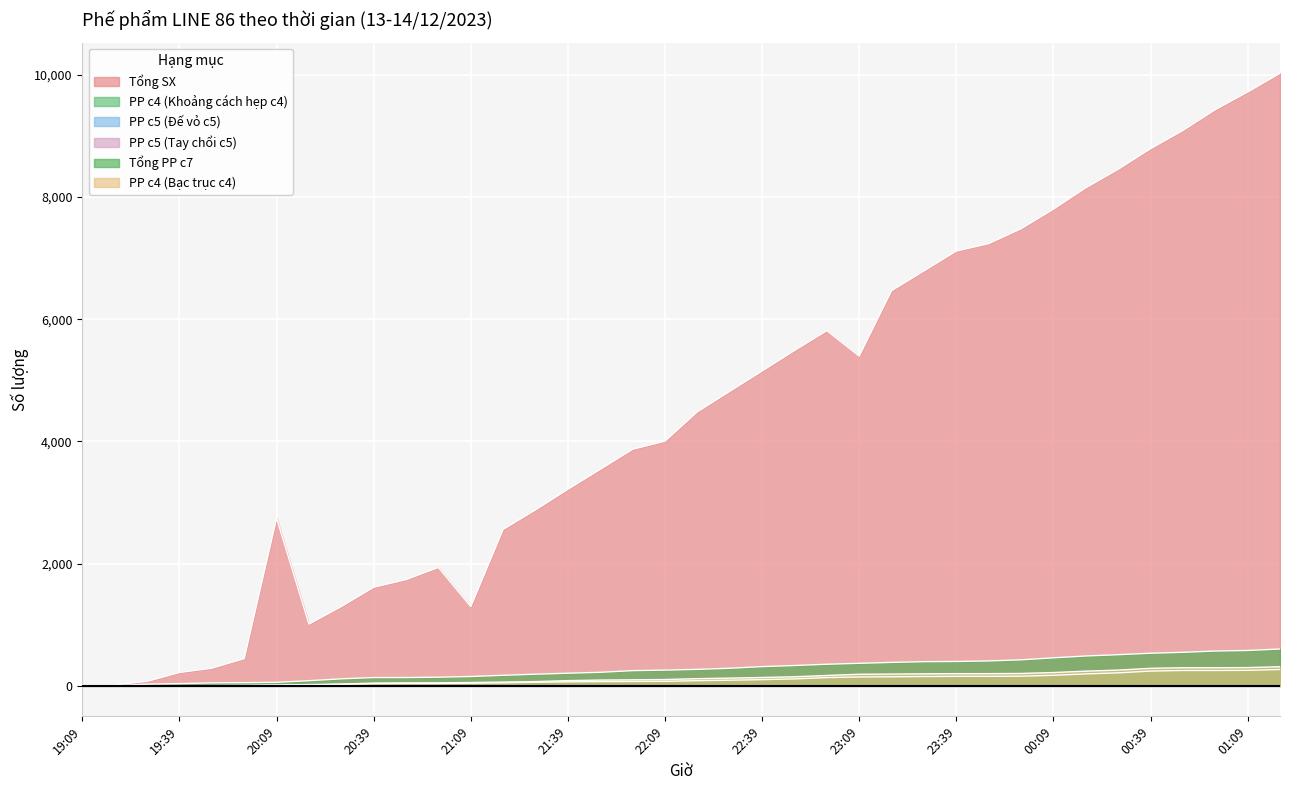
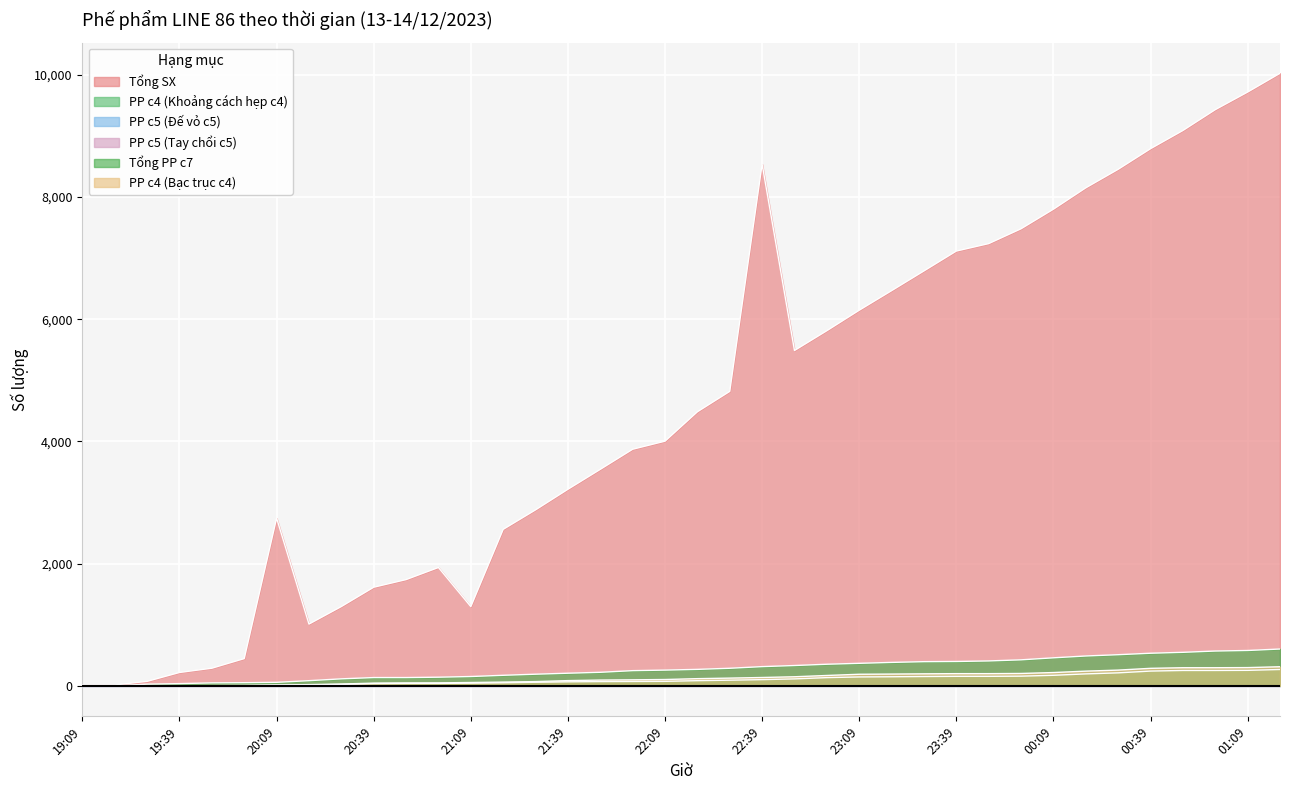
Tổng SX, 22:39: 5,200 -> 8,500
Tổng SX, 23:09: 5,400 -> 6,100
